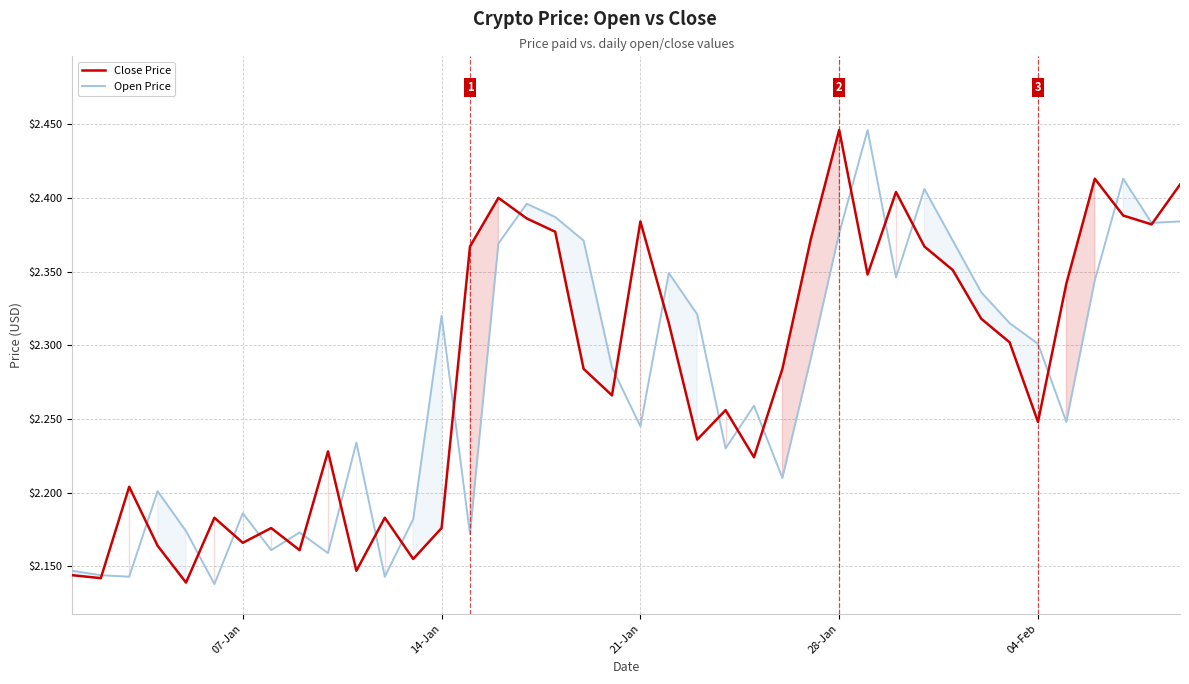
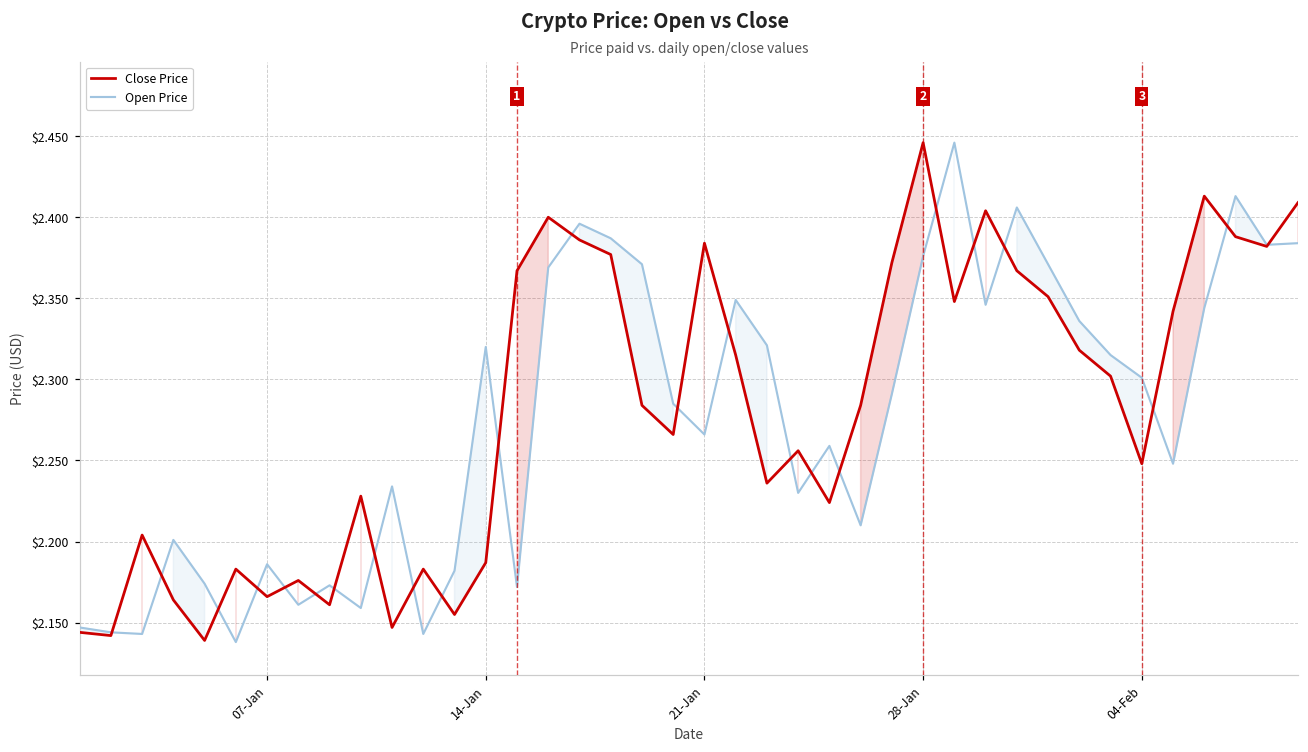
Close Price, 14-Jan: $2.176 -> $2.187
Open Price, 21-Jan: $2.245 -> $2.266
